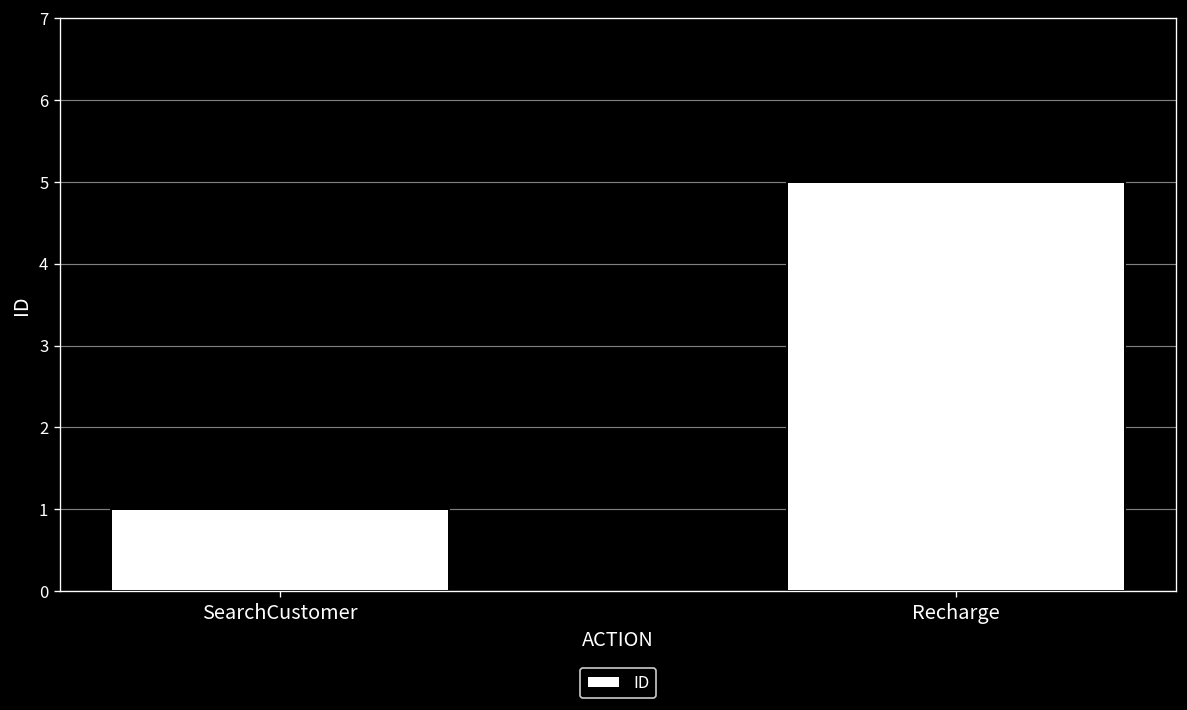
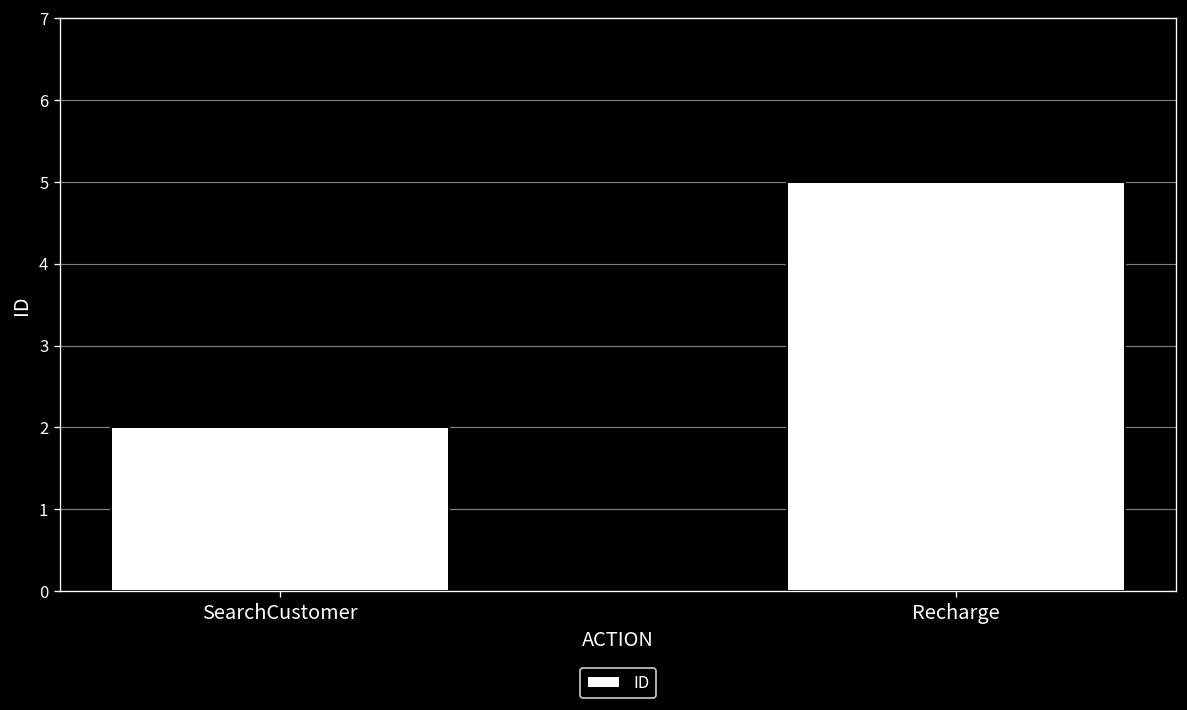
SearchCustomer: 1 -> 2
